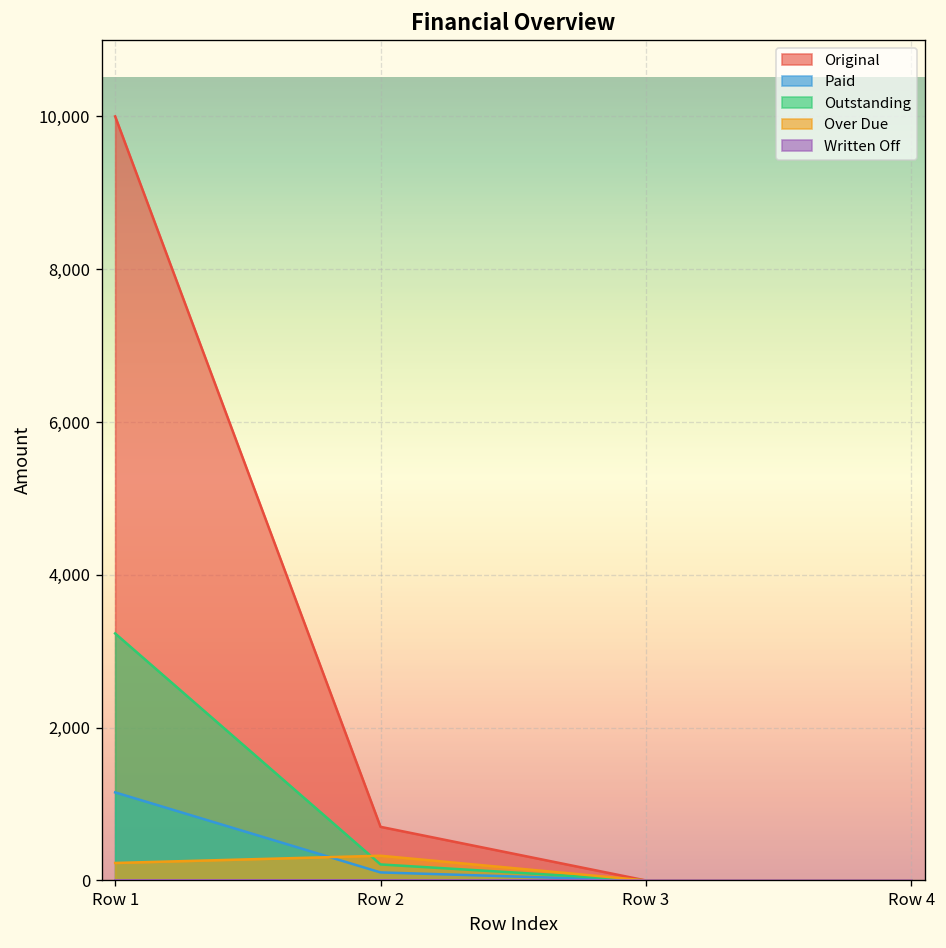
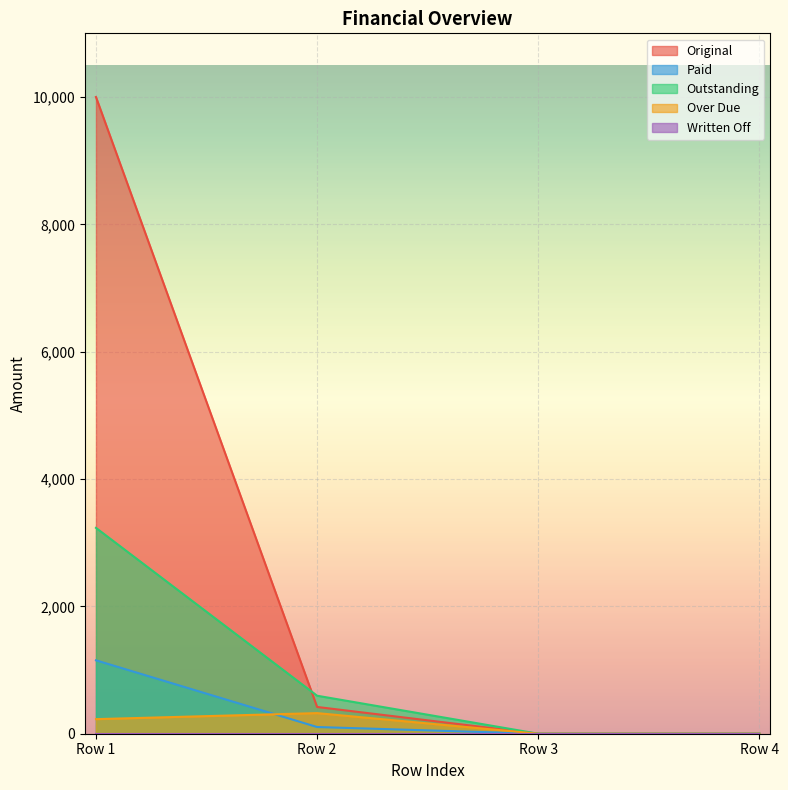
Original, Row 2: 700 -> 400
Outstanding, Row 2: 200 -> 600
